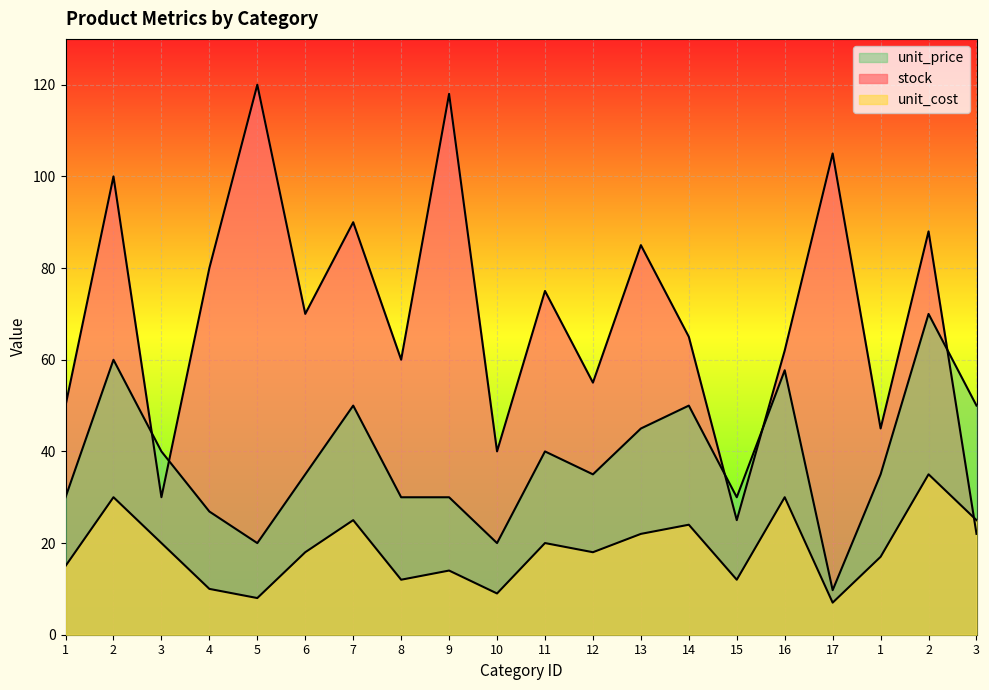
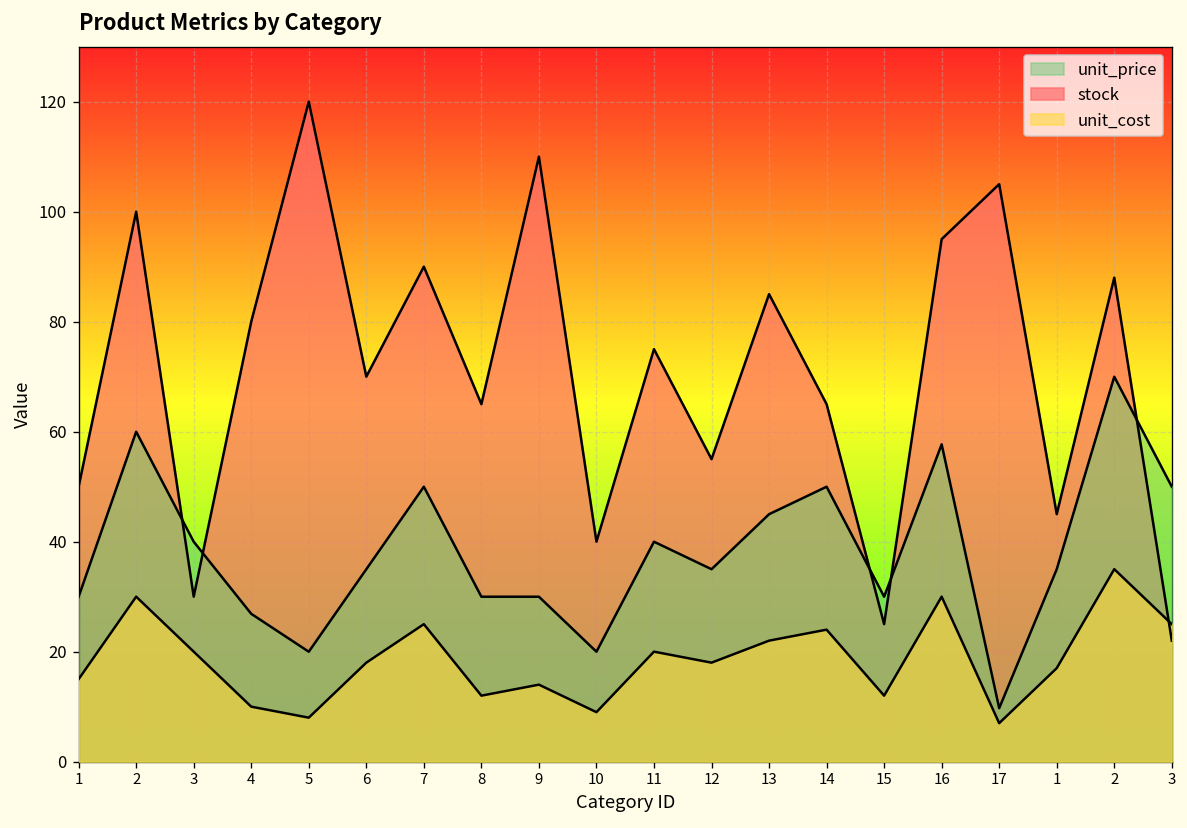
stock, 8: 60 -> 65
stock, 9: 118 -> 110
stock, 16: 62 -> 95
